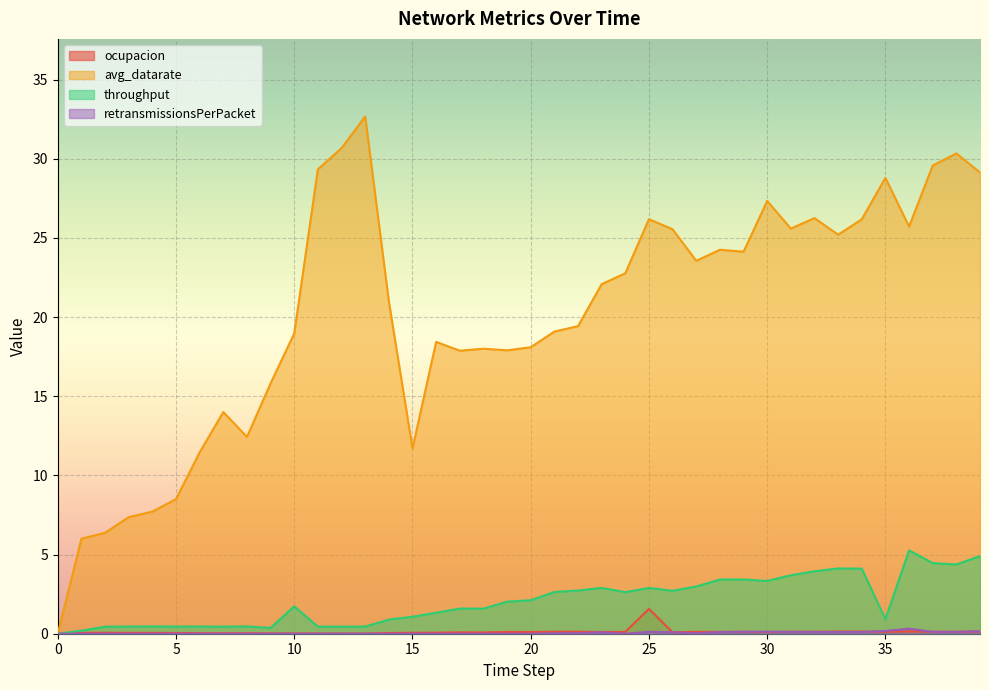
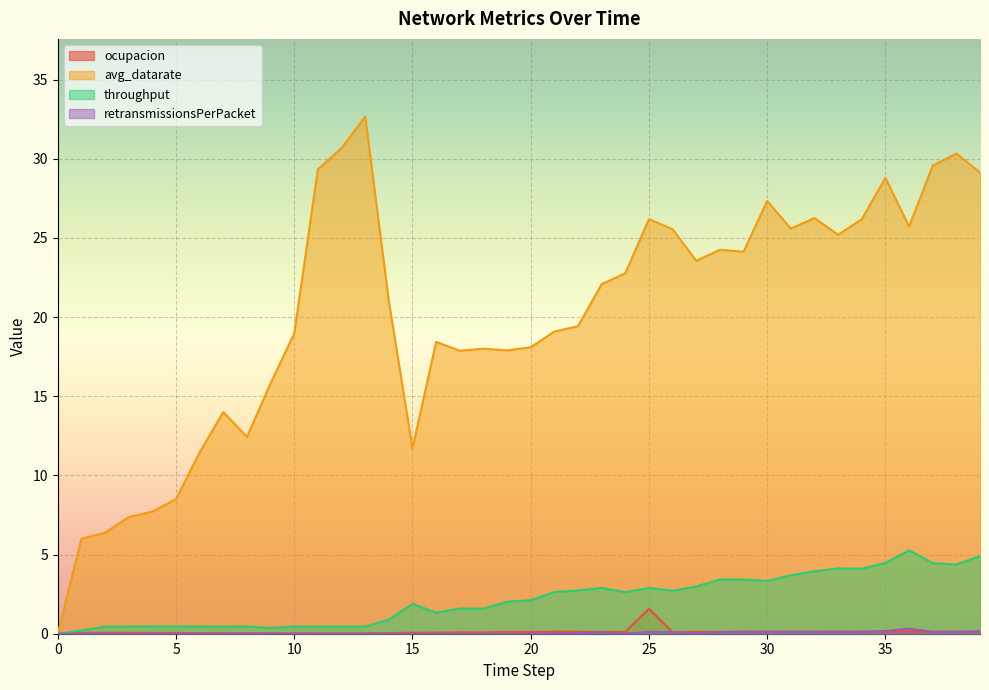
throughput, 10: 1.7 -> 0.5
throughput, 15: 1.1 -> 1.9
throughput, 35: 0.9 -> 4.5
